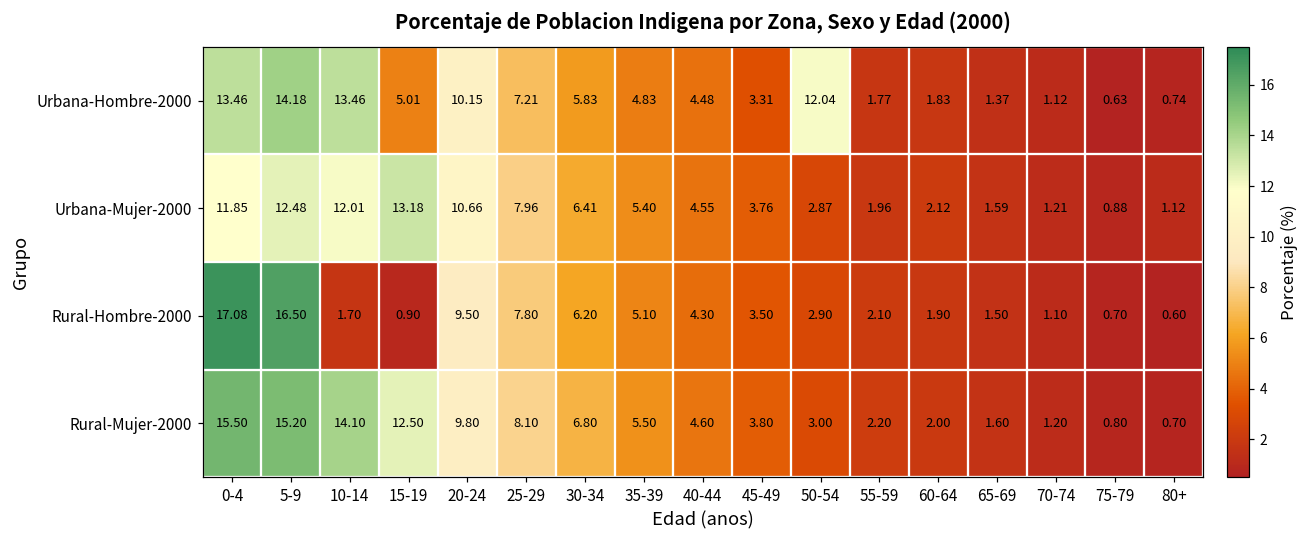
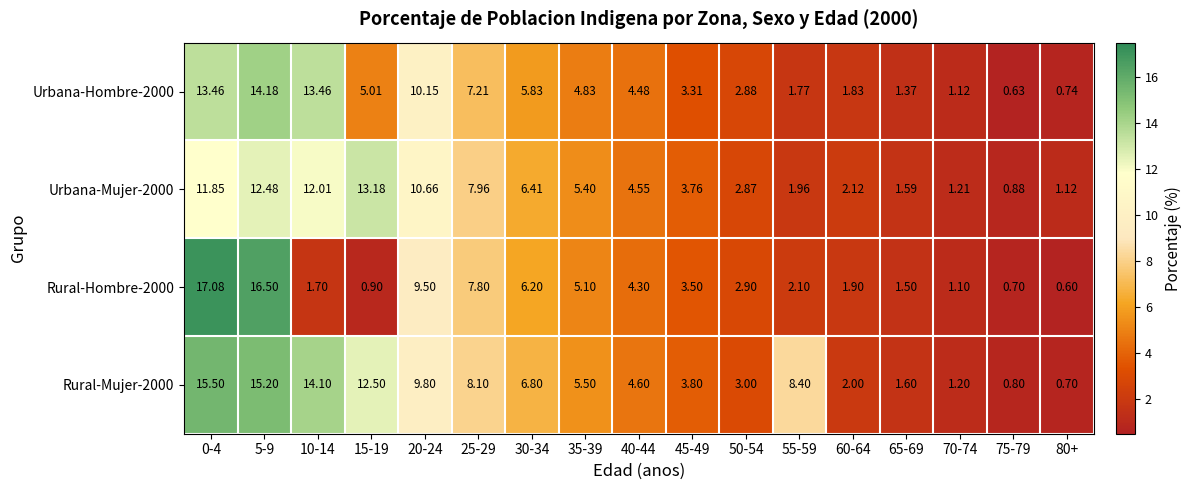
Urbana-Hombre-2000, 50-54: 12.04 -> 2.88
Rural-Mujer-2000, 55-59: 2.20 -> 8.40
